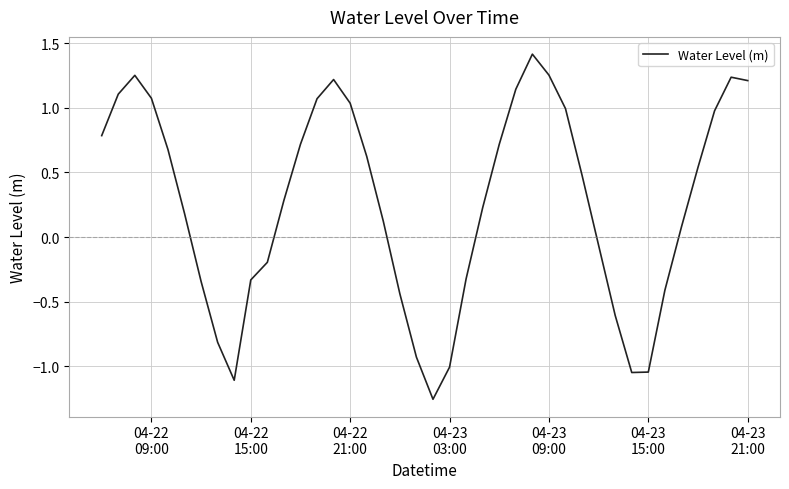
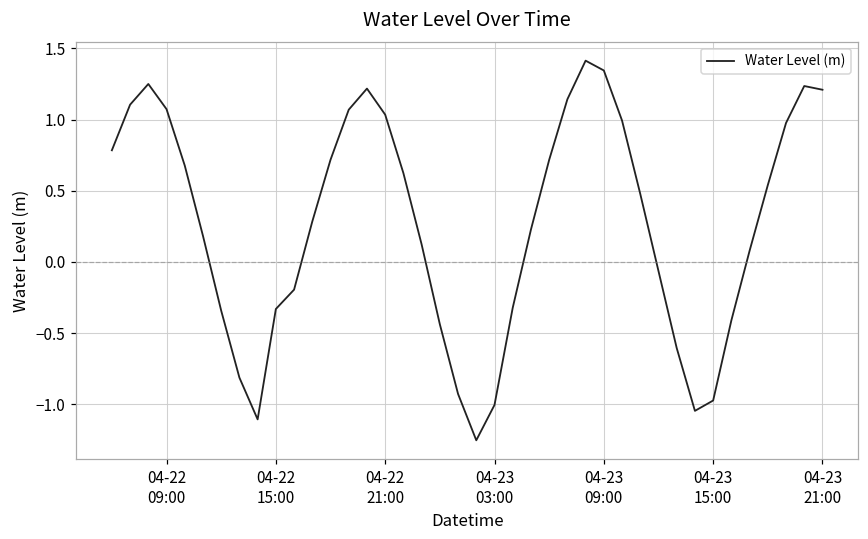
04-23 09:00: 1.25 -> 1.35
04-23 15:00: -1.04 -> -0.97
